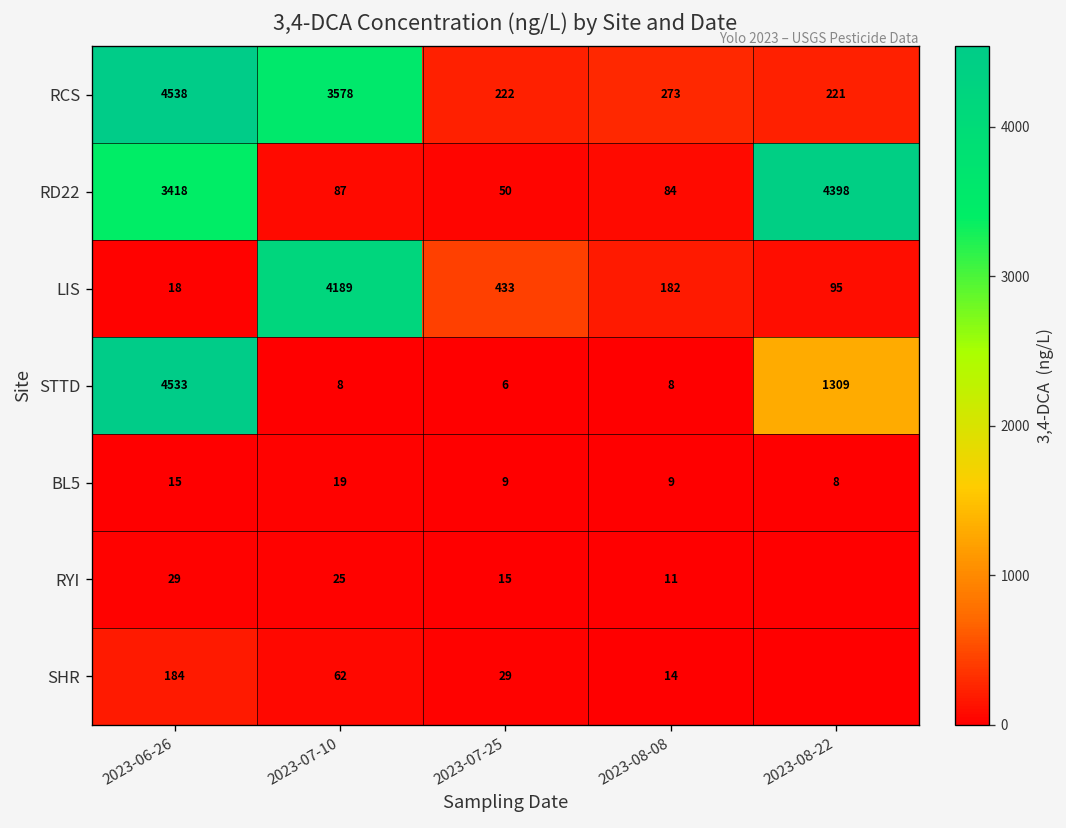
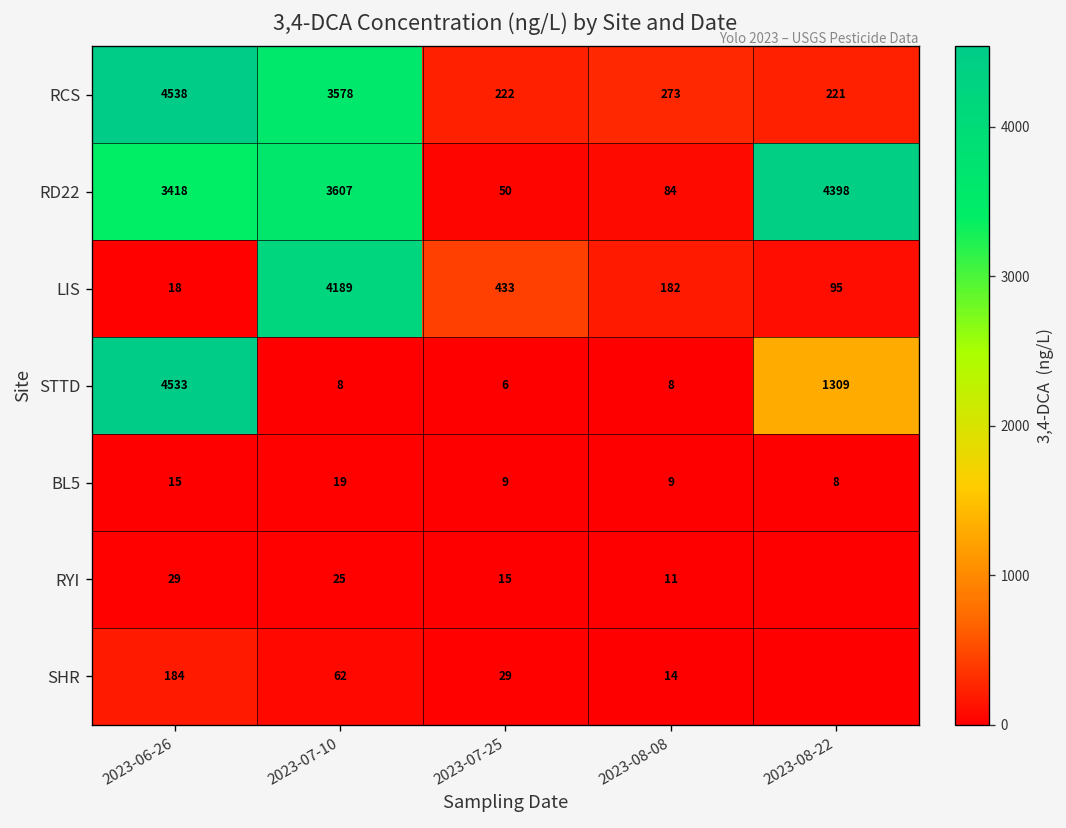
RD22, 2023-07-10: 87 -> 3607
